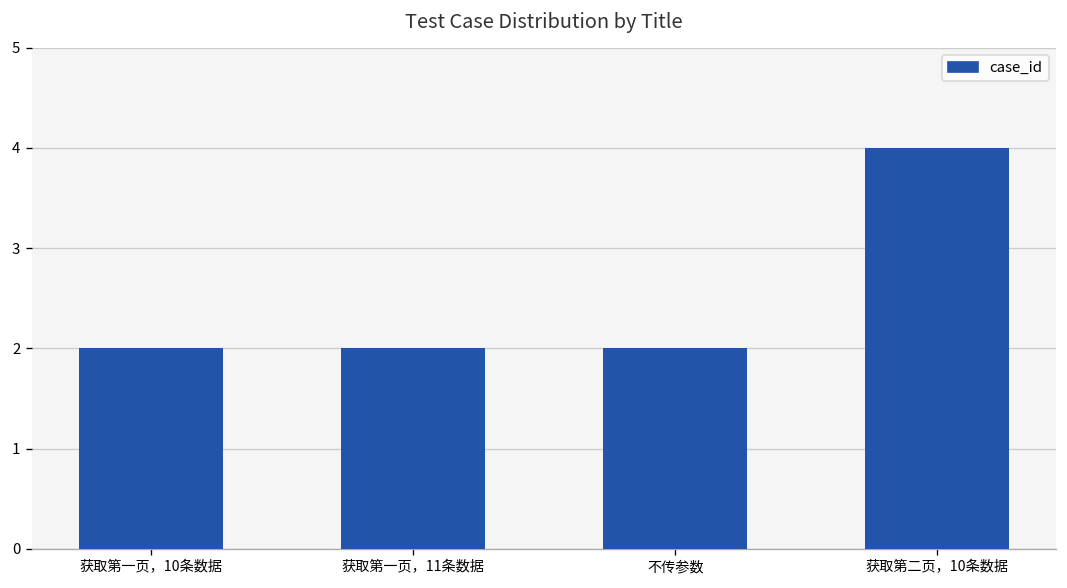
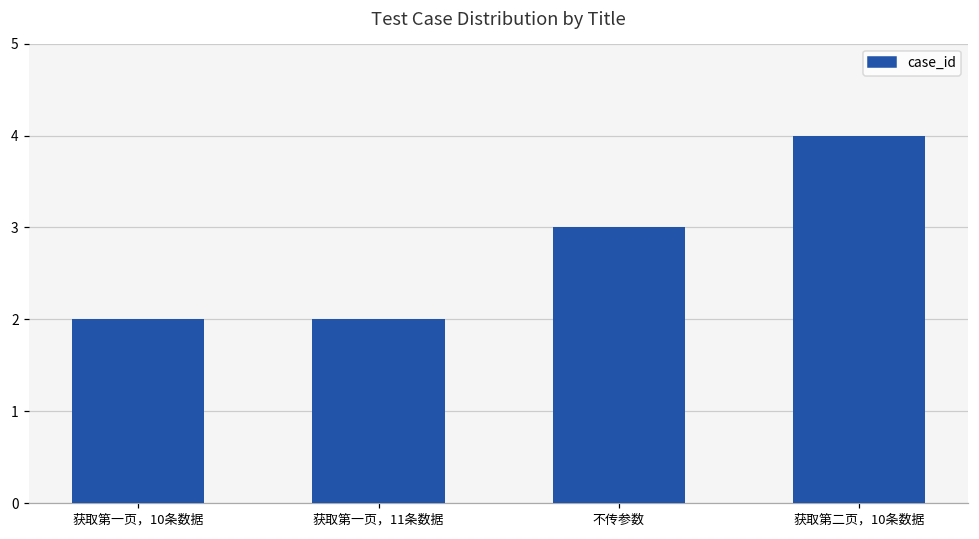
不传参数: 2 -> 3
